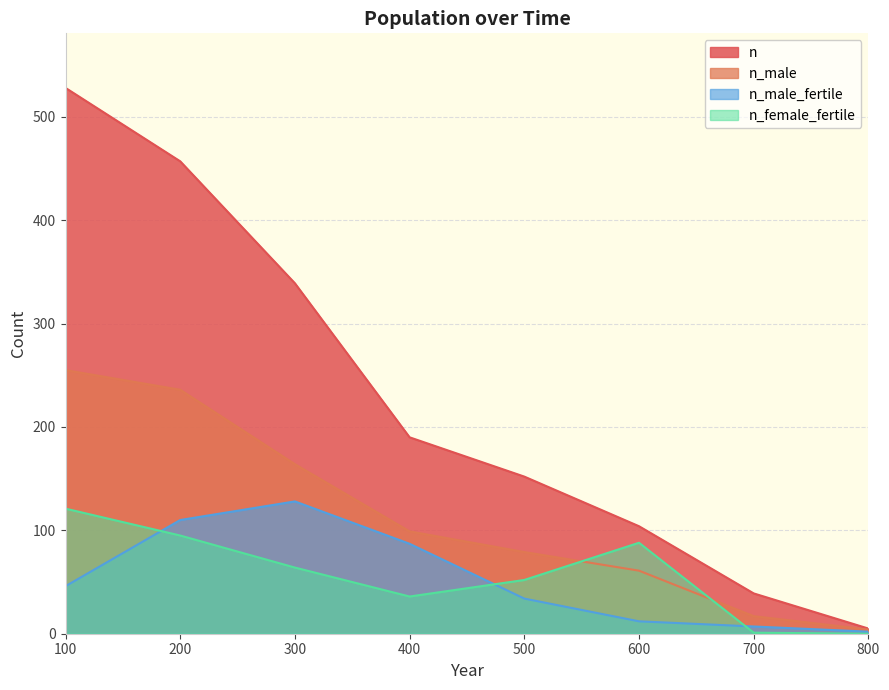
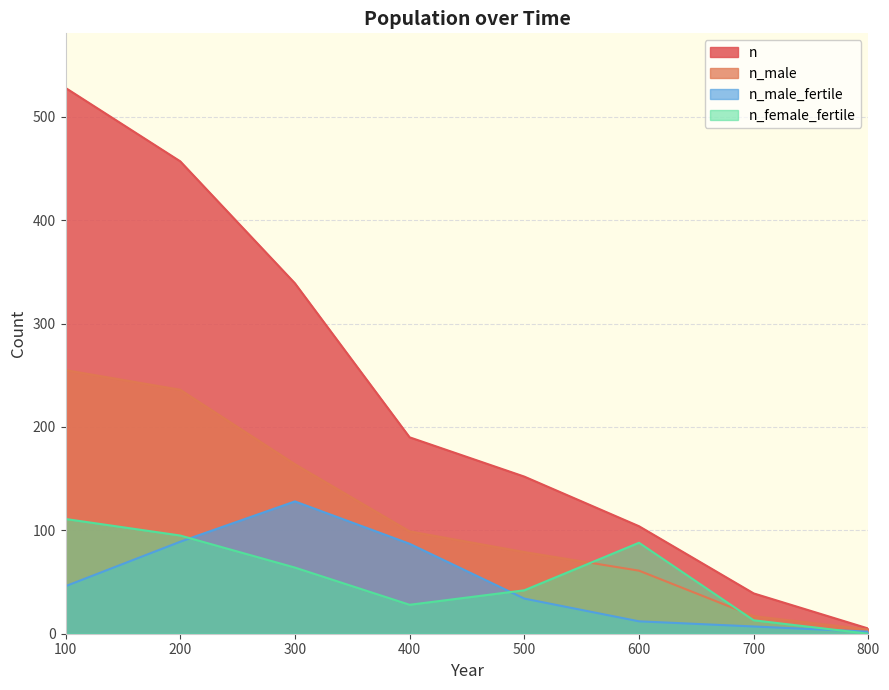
n_female_fertile, 100: 121 -> 111
n_male_fertile, 200: 110 -> 89
n_female_fertile, 400: 36 -> 28
n_female_fertile, 500: 52 -> 42
n_female_fertile, 700: 1 -> 13
